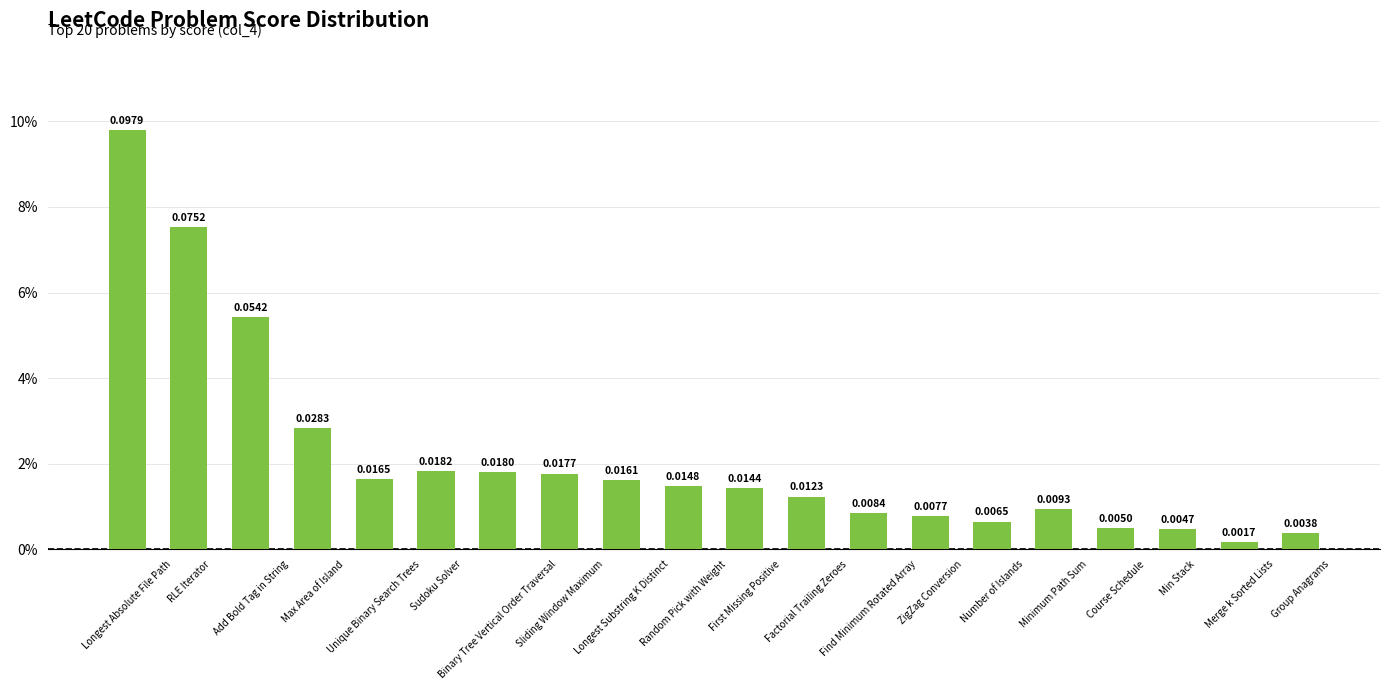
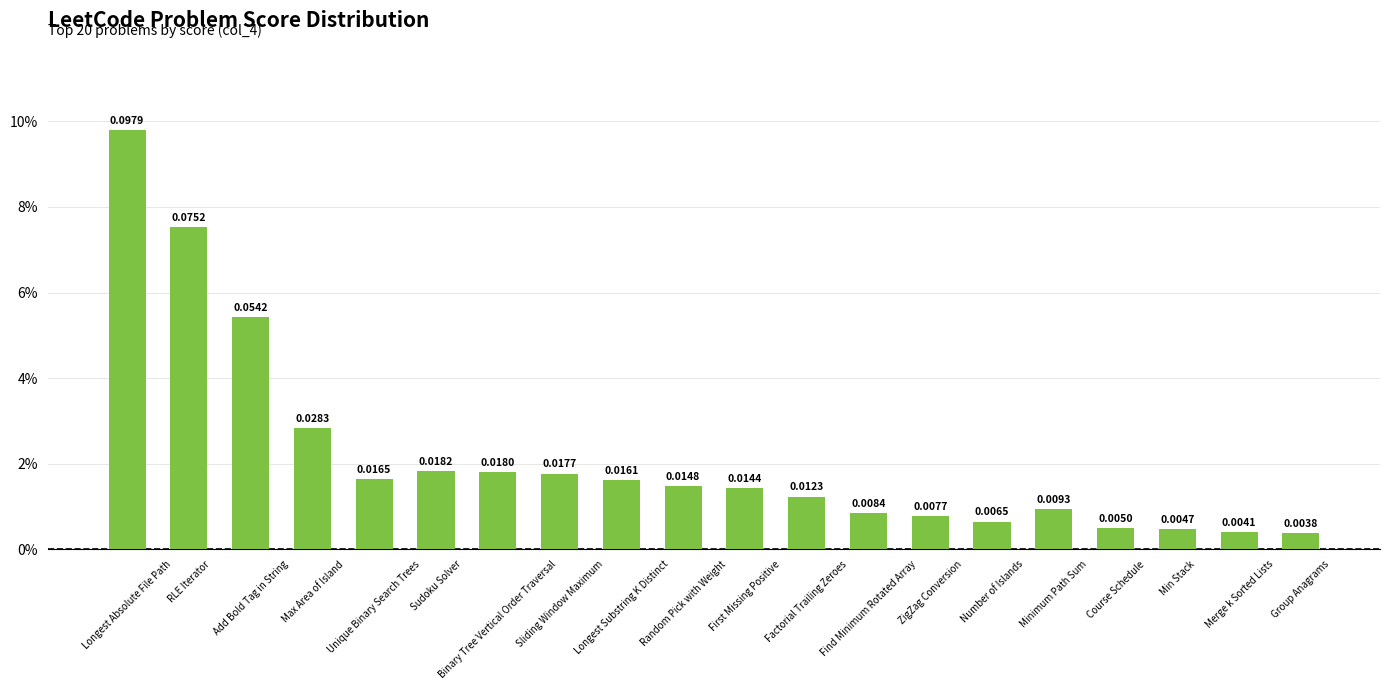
Merge k Sorted Lists: 0.0017 -> 0.0041
